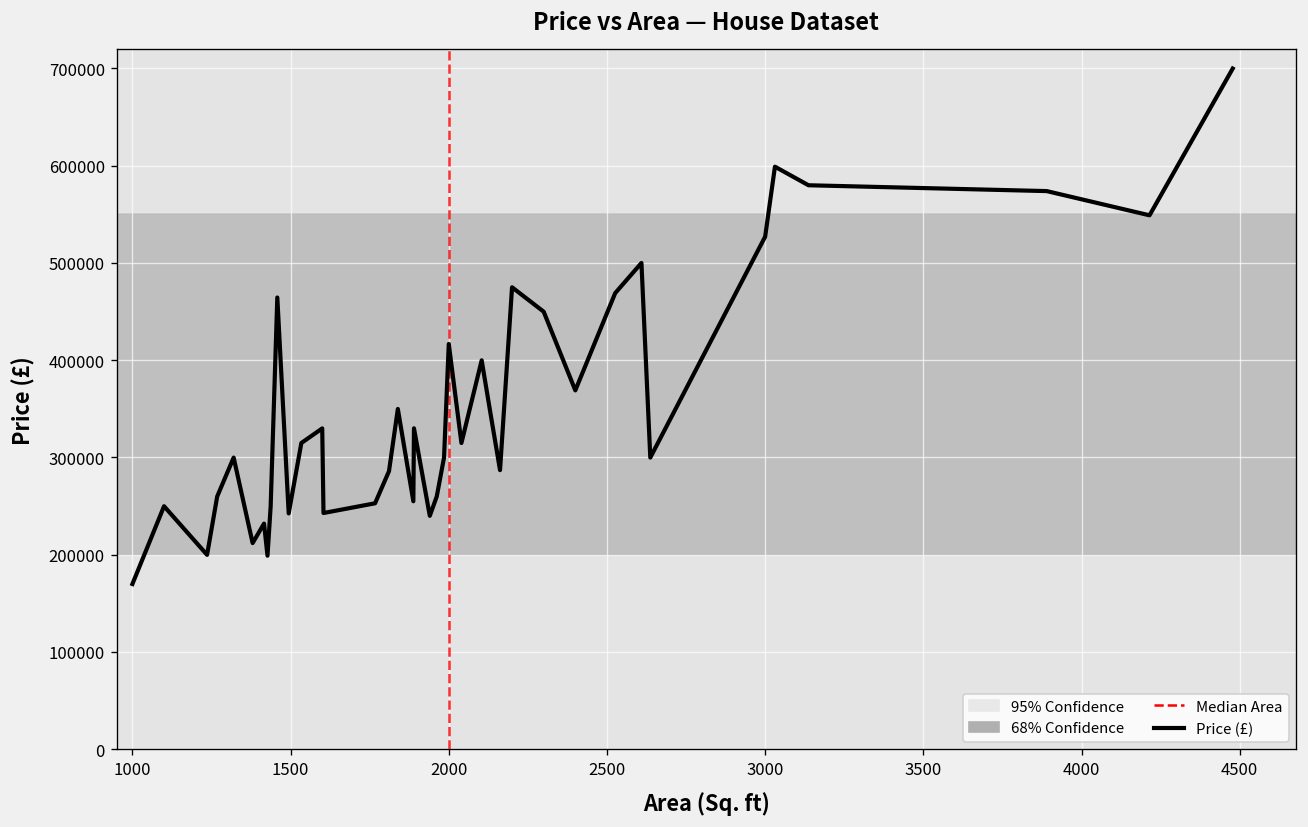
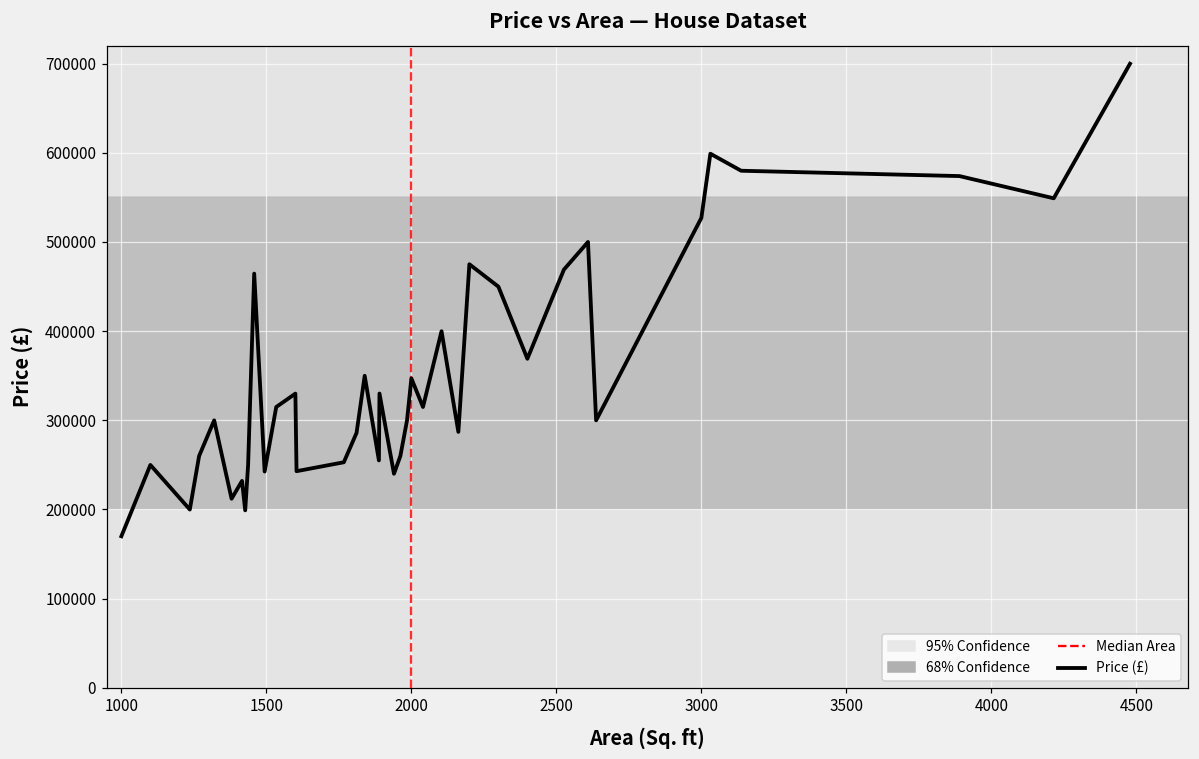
2000: 420000 -> 350000
